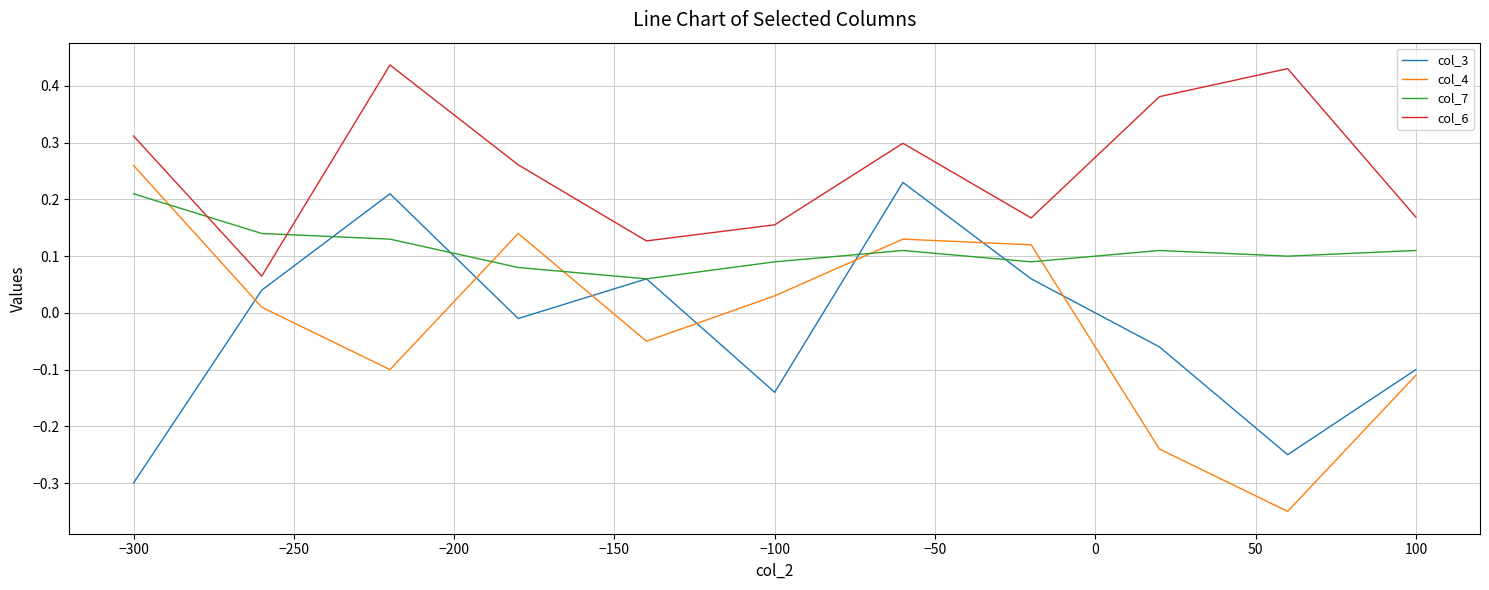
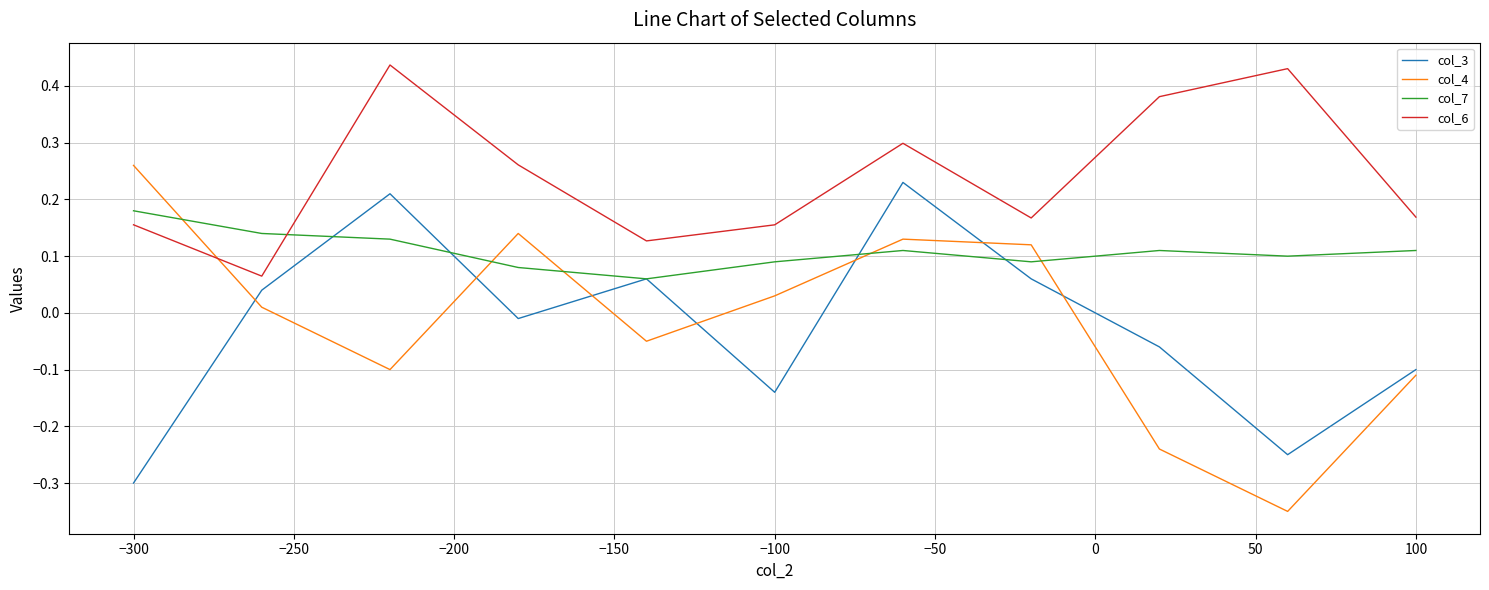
col_7, −300: 0.21 -> 0.18
col_6, −300: 0.31 -> 0.16
